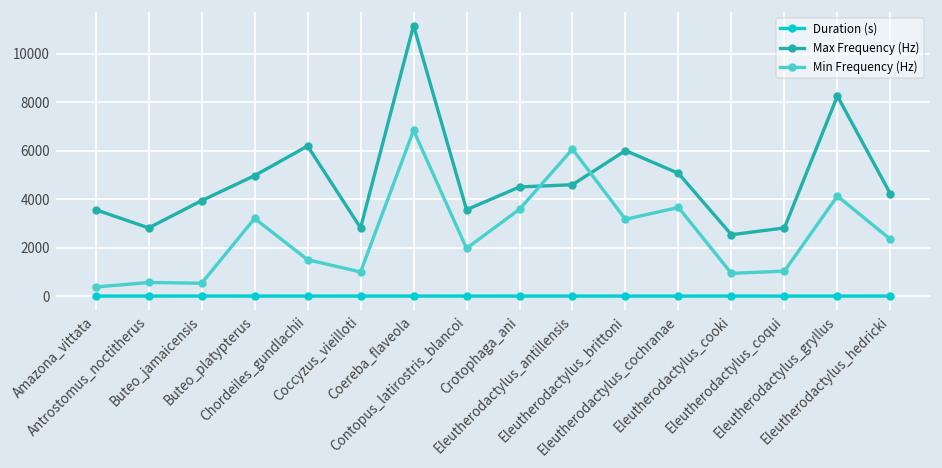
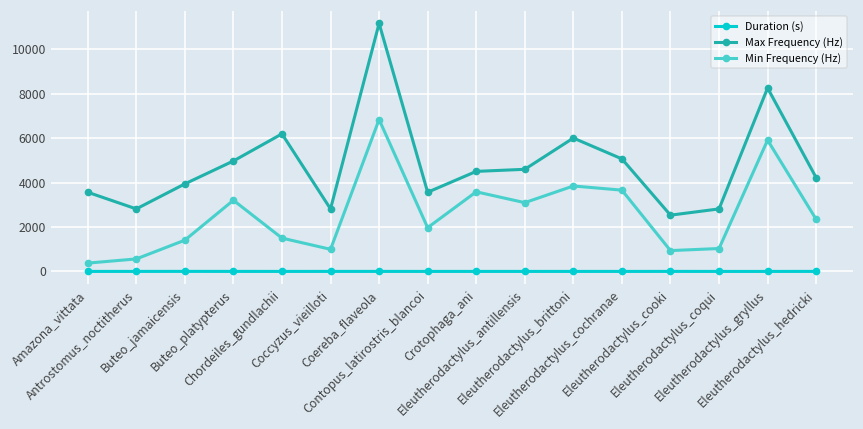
Min Frequency (Hz), Buteo_jamaicensis: 500 -> 1400
Min Frequency (Hz), Eleutherodactylus_antillensis: 6100 -> 3100
Min Frequency (Hz), Eleutherodactylus_brittoni: 3200 -> 3800
Min Frequency (Hz), Eleutherodactylus_gryllus: 4100 -> 5900
